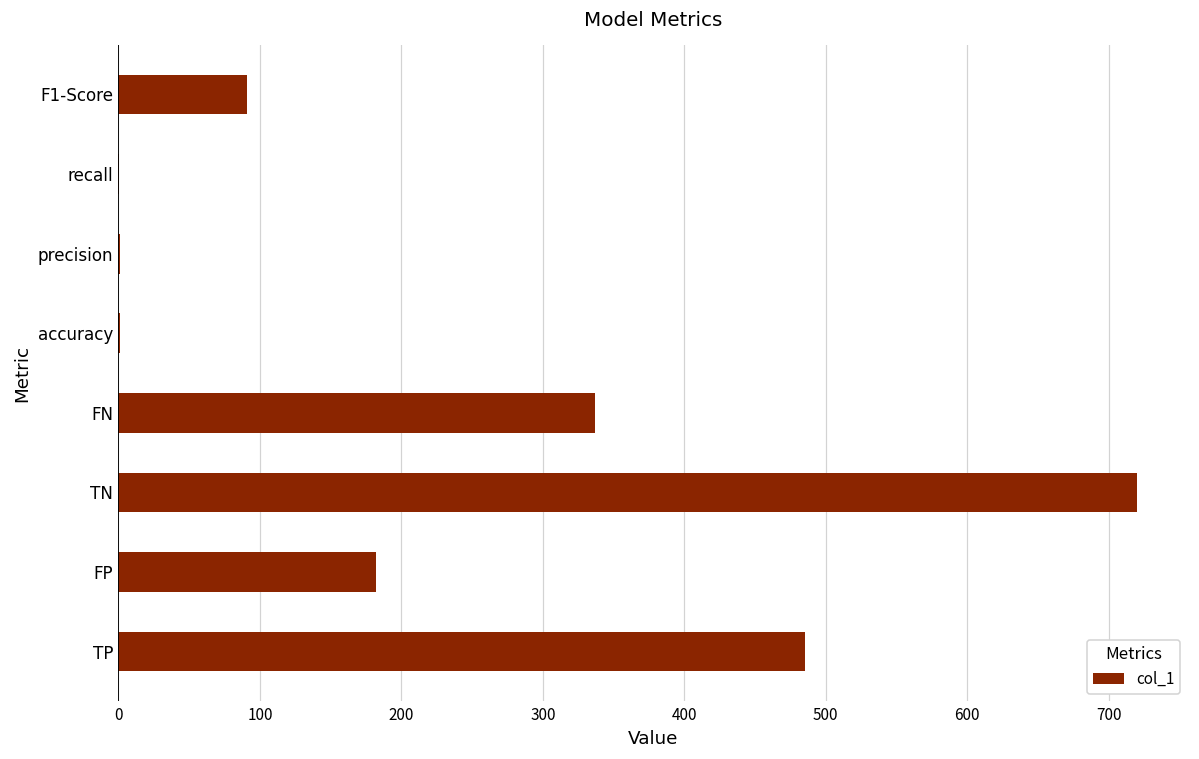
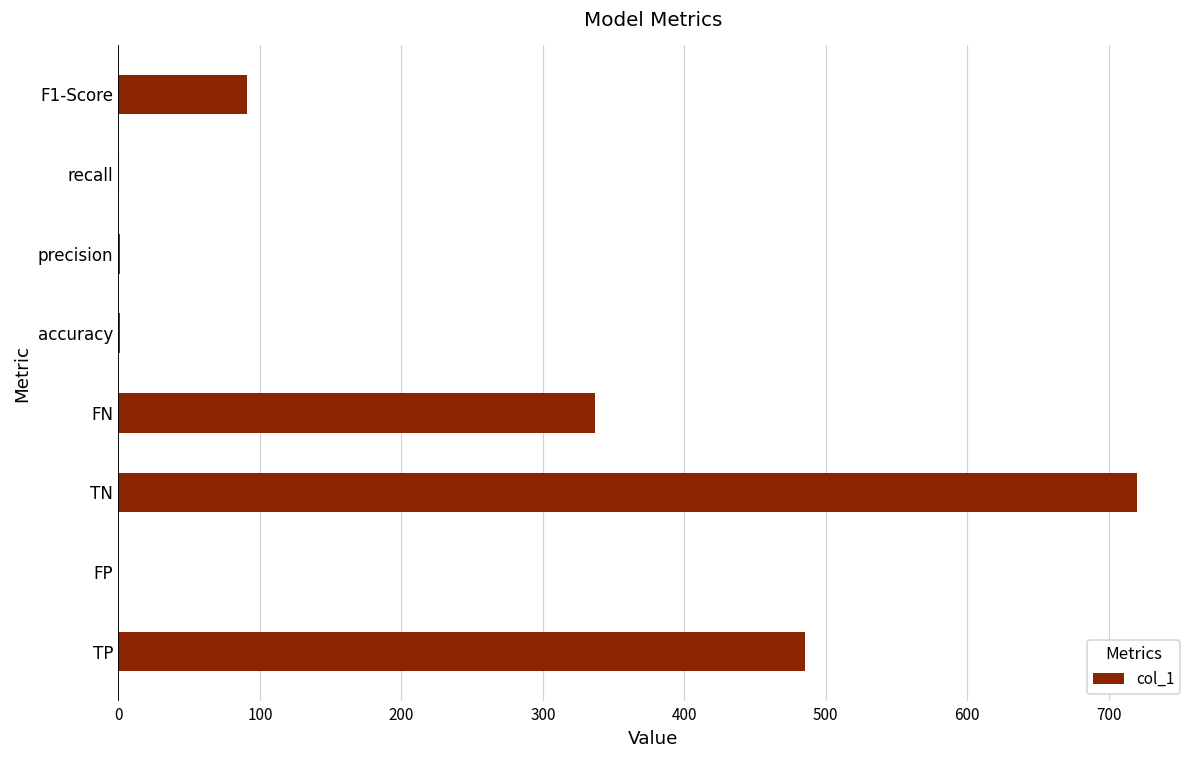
FP: 182 -> 0
